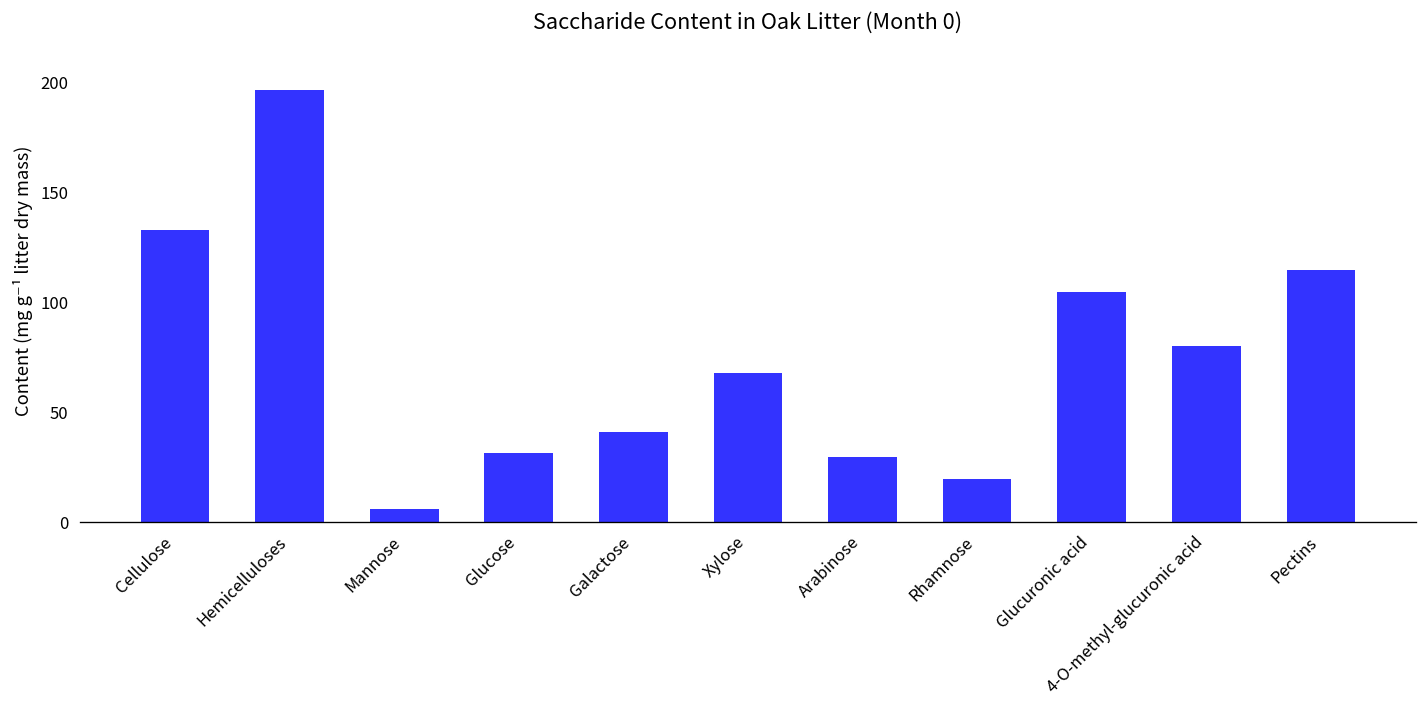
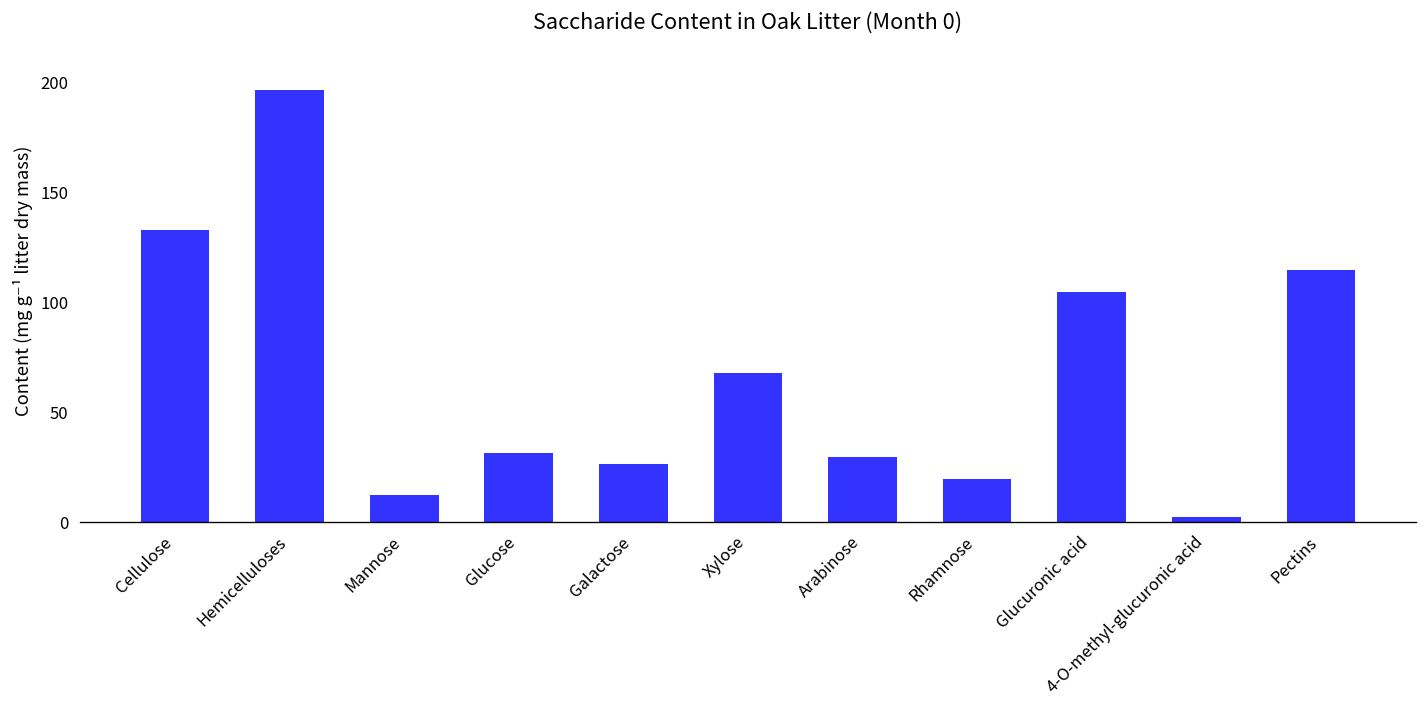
Mannose: 6 -> 13
Galactose: 41 -> 27
4-O-methyl-glucuronic acid: 80 -> 3
